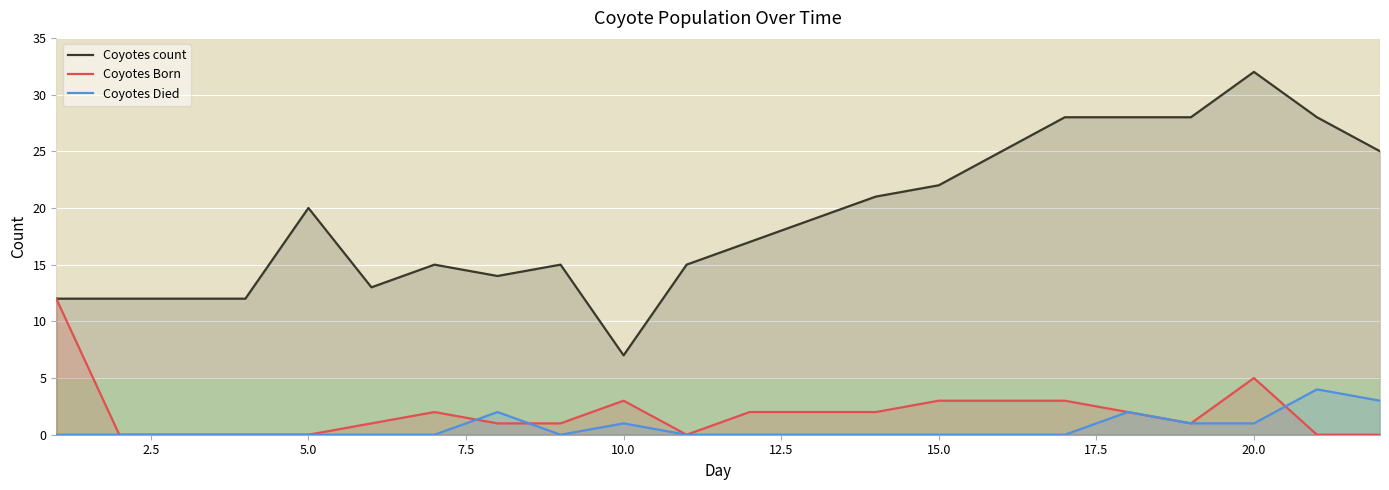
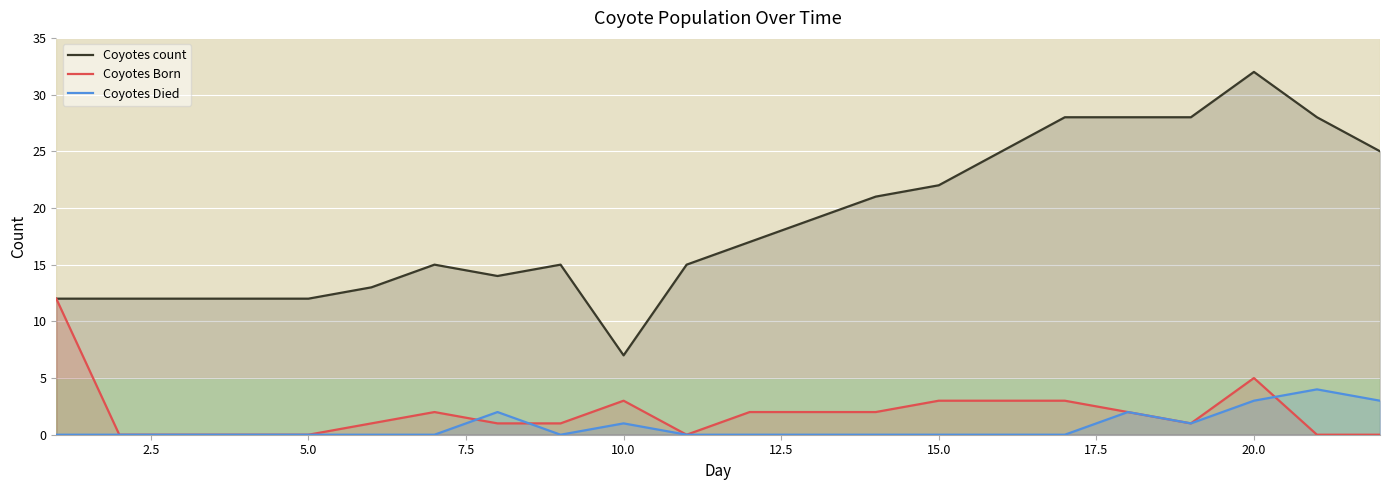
Coyotes count, 5.0: 20 -> 12
Coyotes Died, 20.0: 1 -> 3
